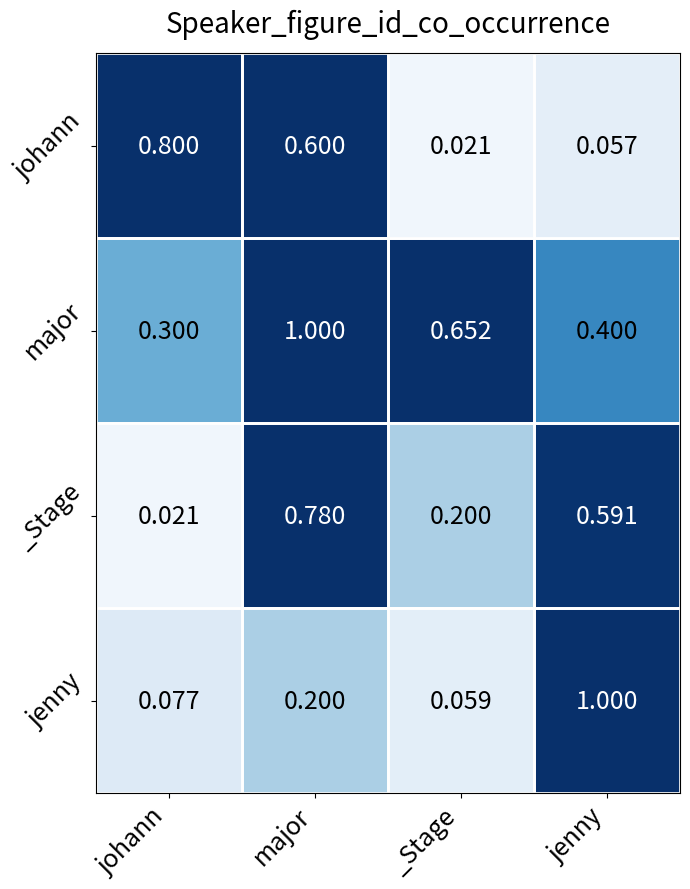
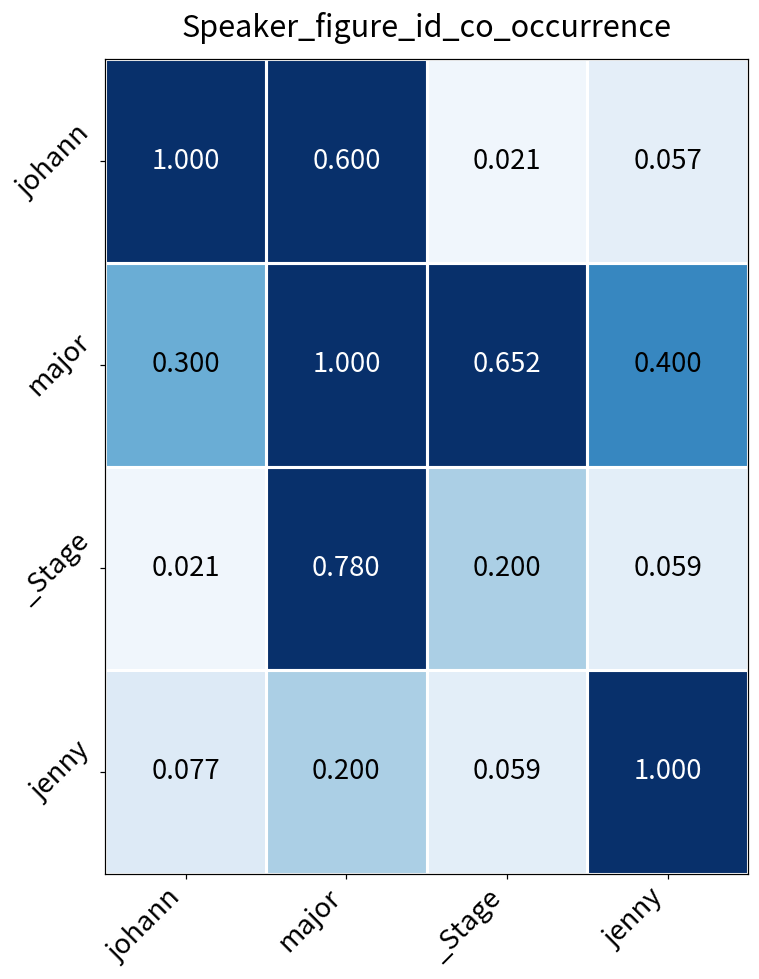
johann, johann: 0.800 -> 1.000
_Stage, jenny: 0.591 -> 0.059
